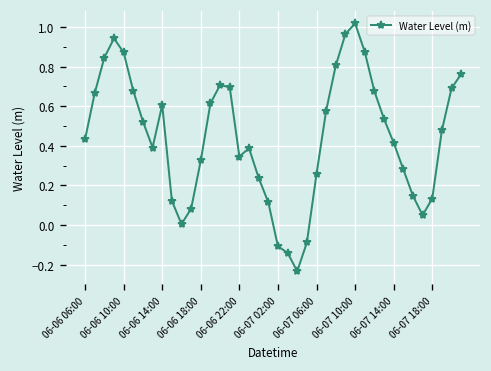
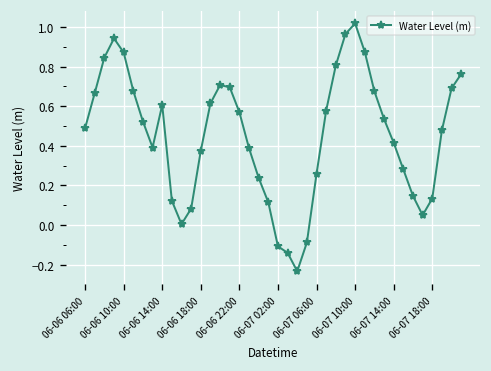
06-06 06:00: 0.43 -> 0.49
06-06 18:00: 0.33 -> 0.38
06-06 22:00: 0.35 -> 0.57
